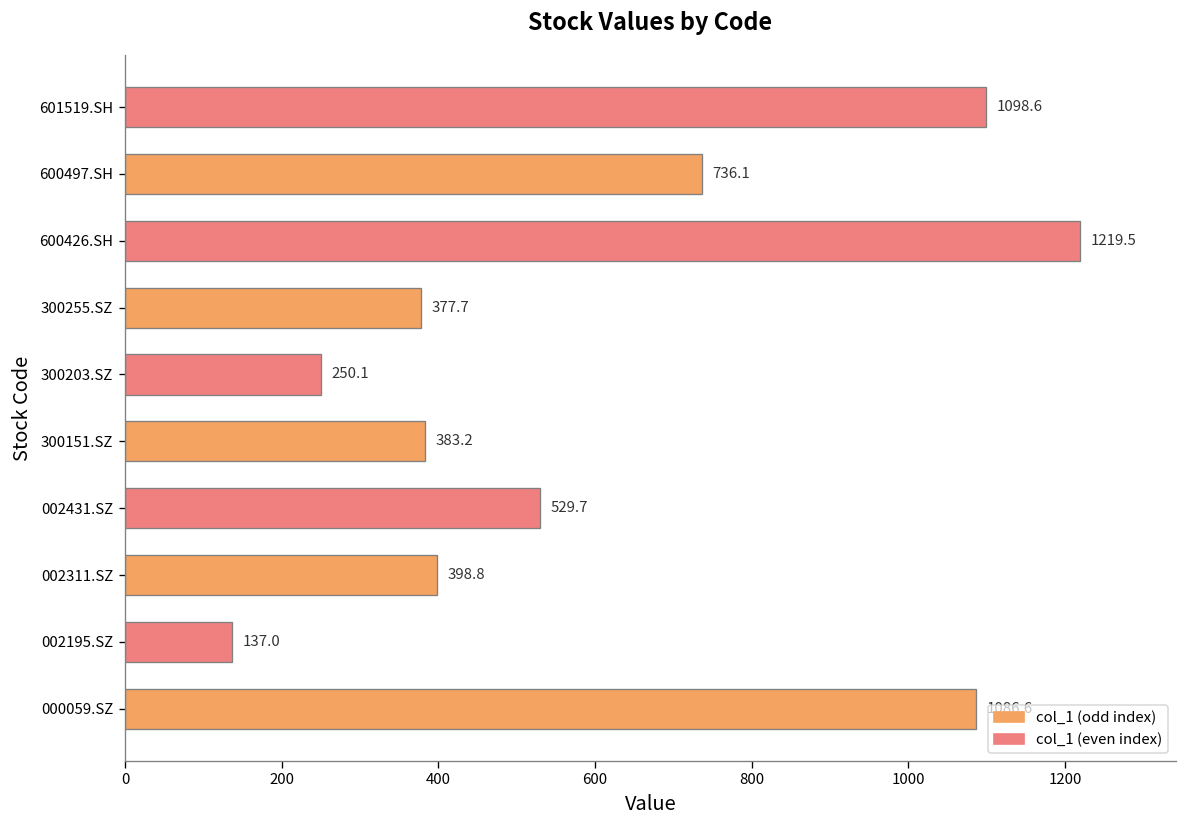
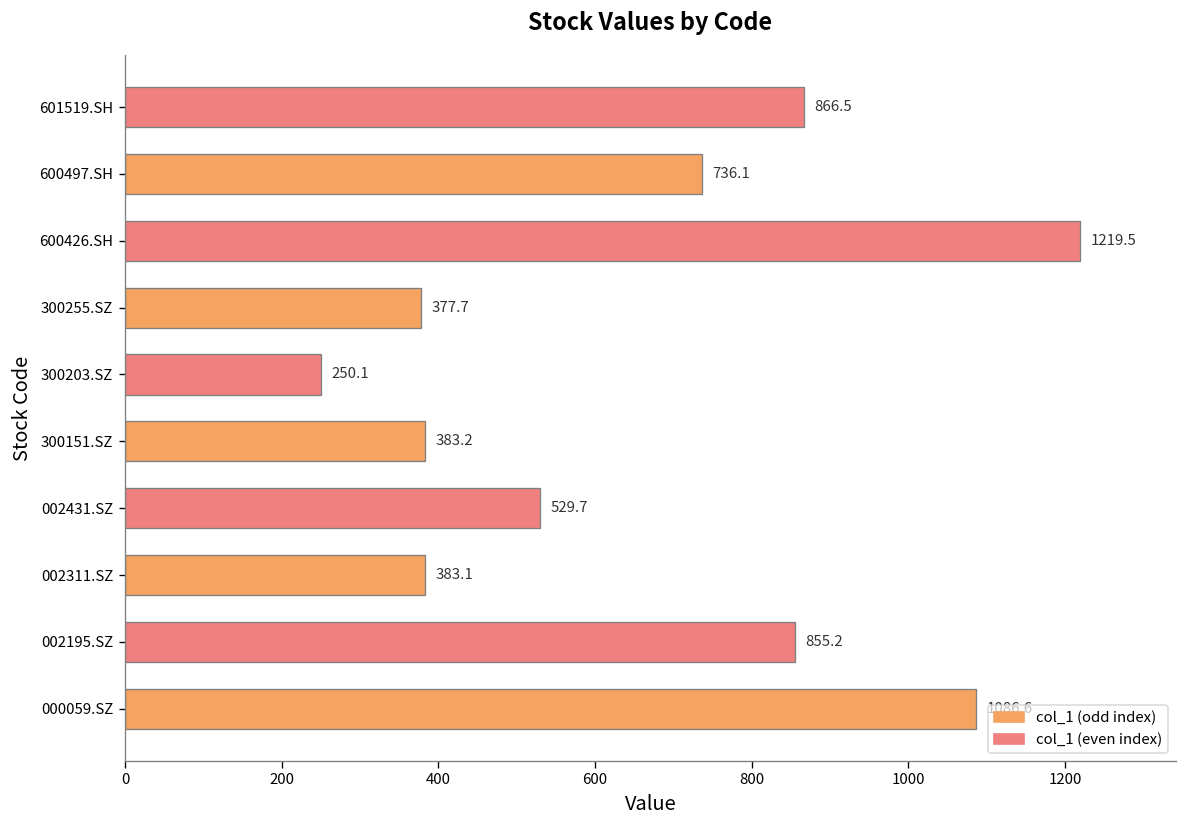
601519.SH: 1098.6 -> 866.5
002311.SZ: 398.8 -> 383.1
002195.SZ: 137.0 -> 855.2
